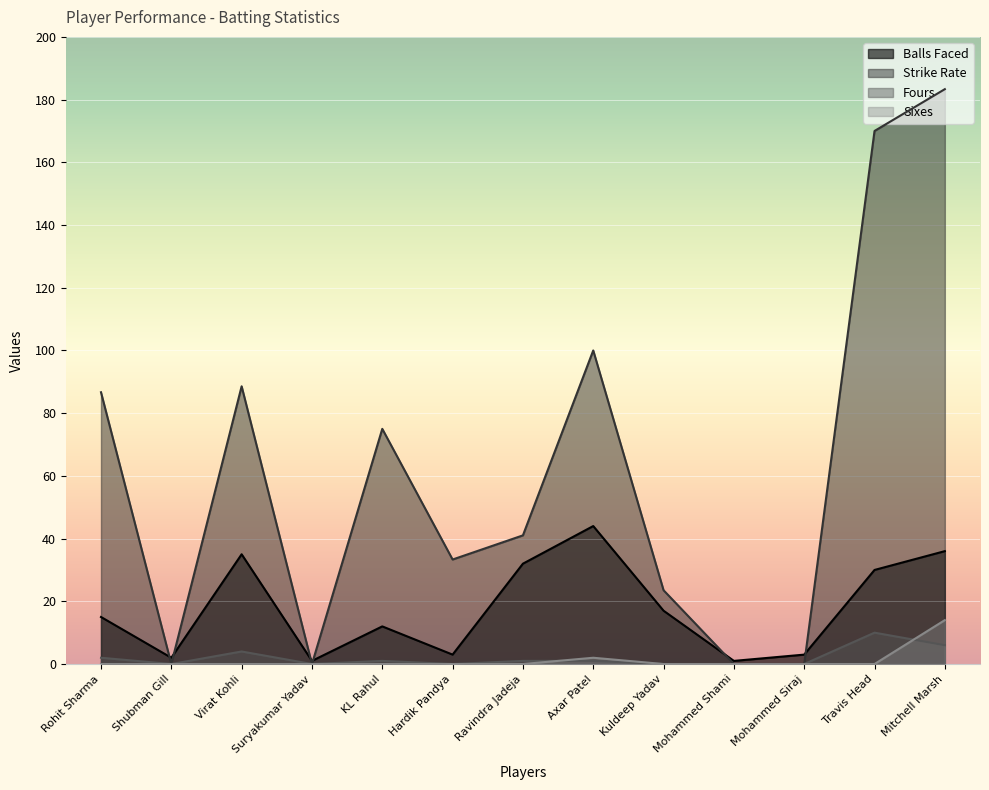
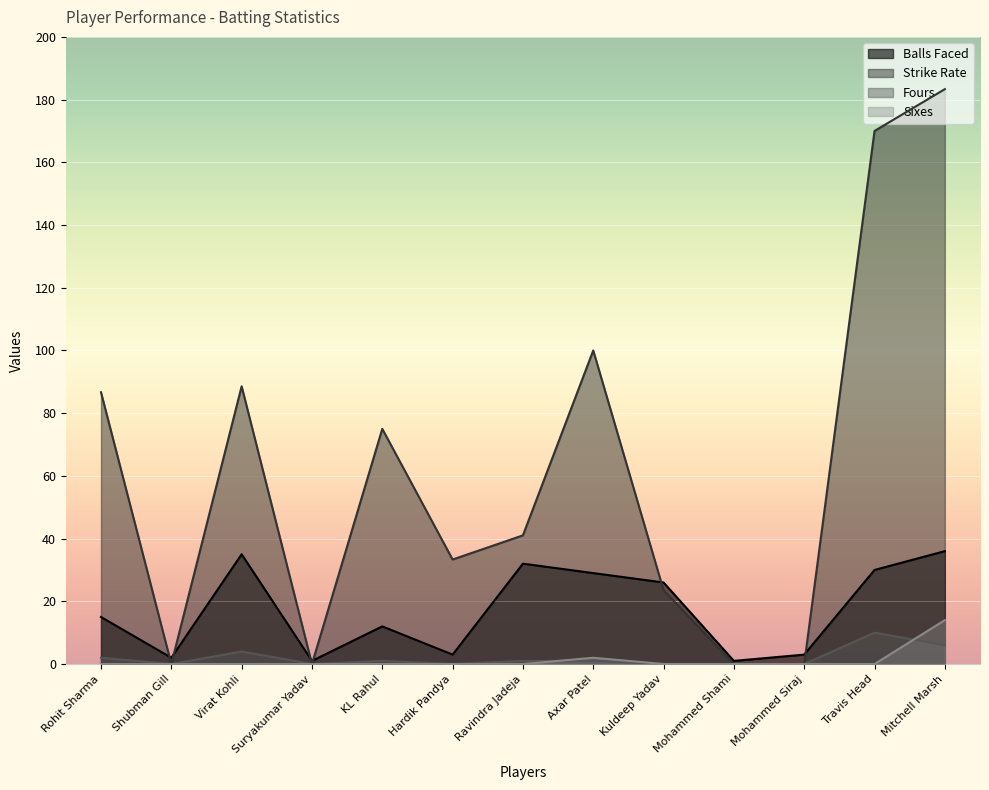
Balls Faced, Axar Patel: 44 -> 29
Balls Faced, Kuldeep Yadav: 17 -> 26
